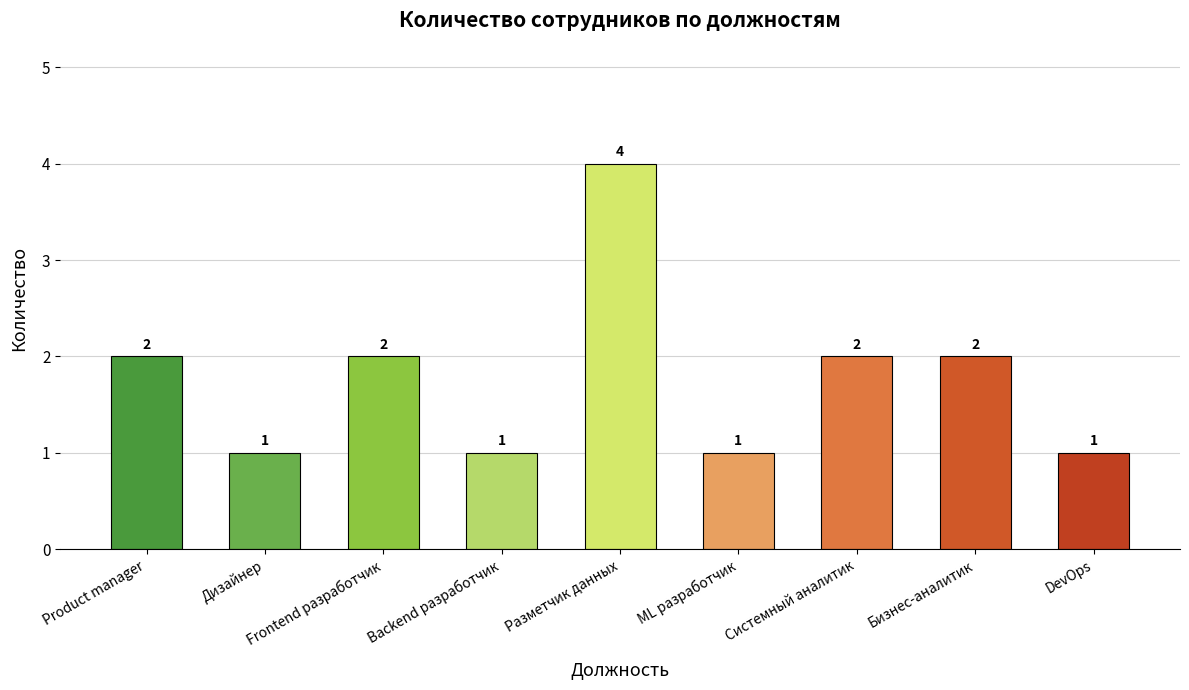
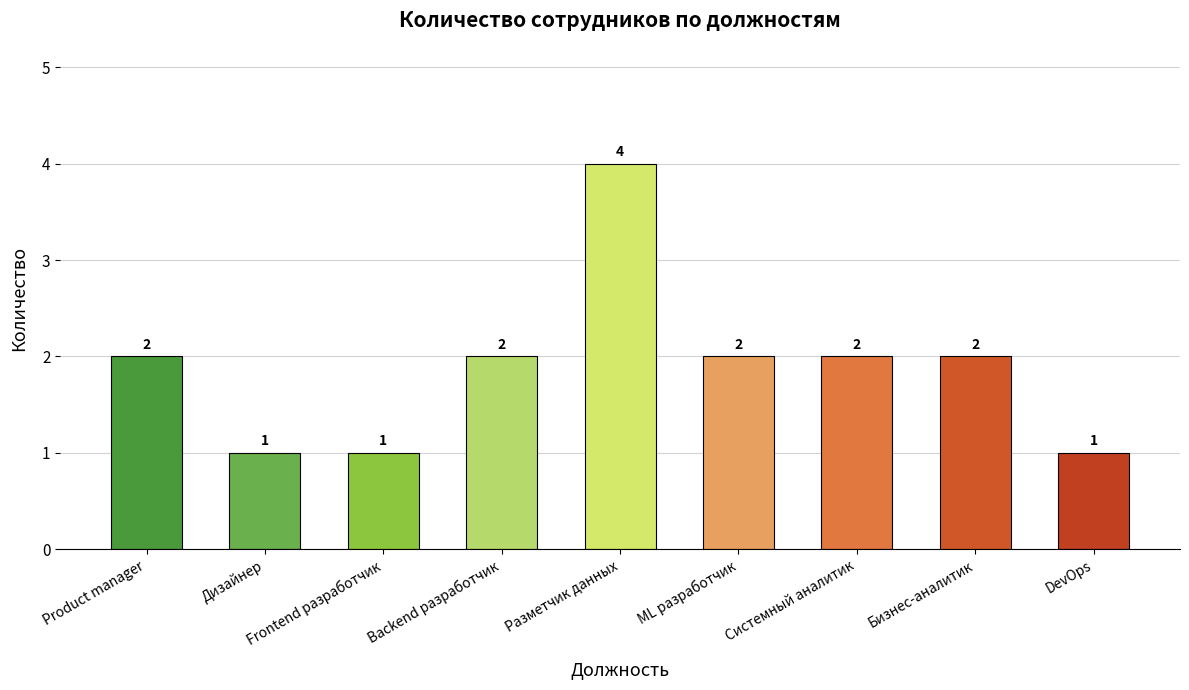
Frontend разработчик: 2 -> 1
Backend разработчик: 1 -> 2
ML разработчик: 1 -> 2
